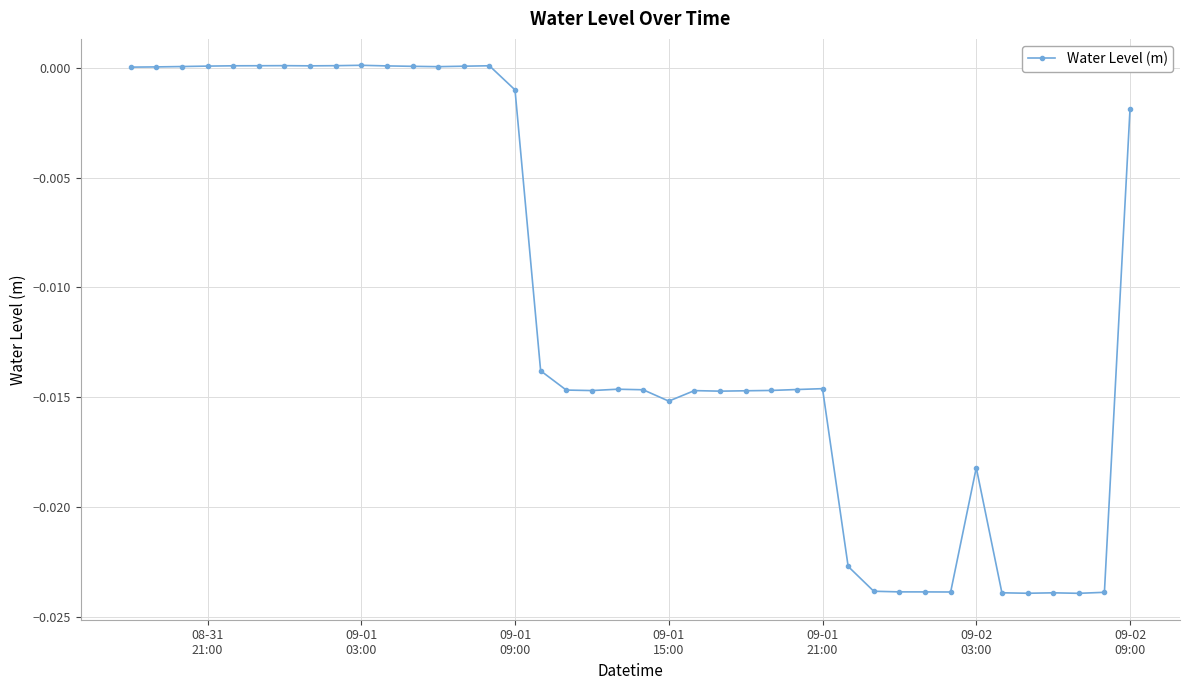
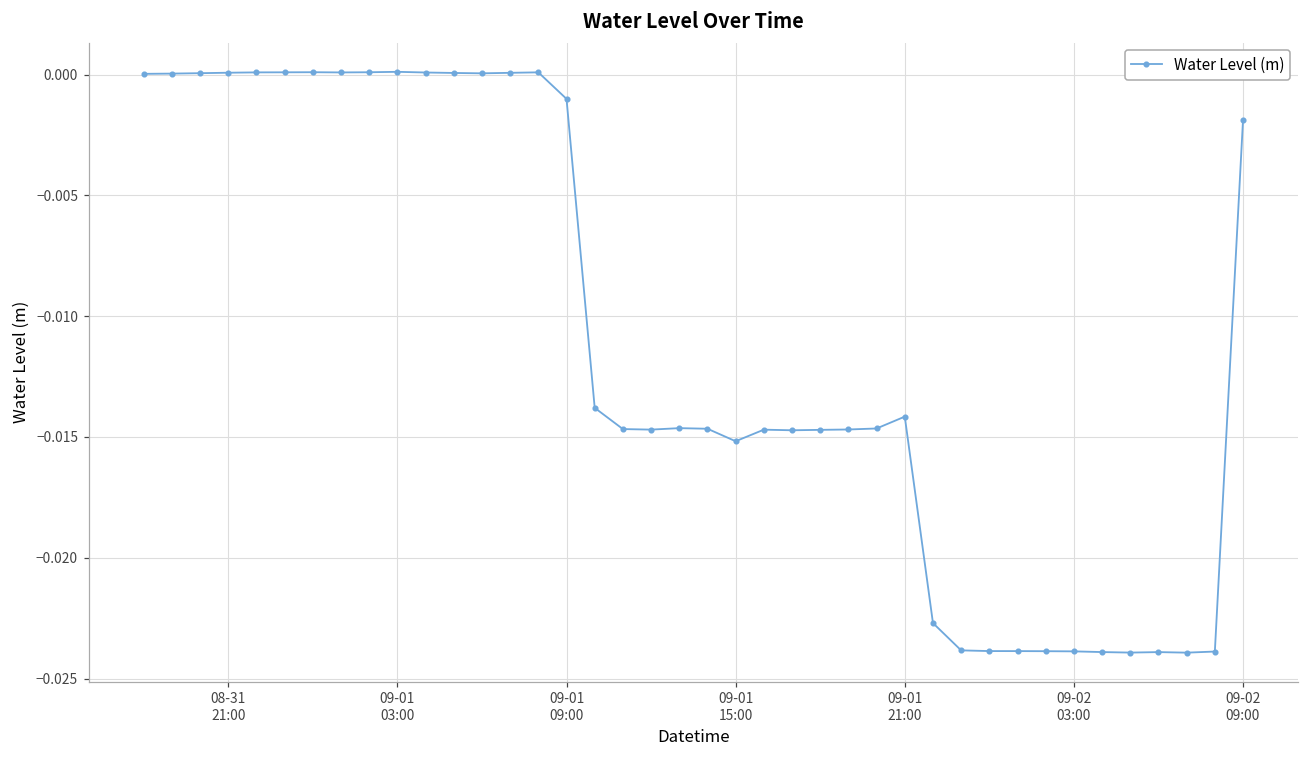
09-01 21:00: -0.0146 -> -0.0142
09-02 03:00: -0.0182 -> -0.0239
